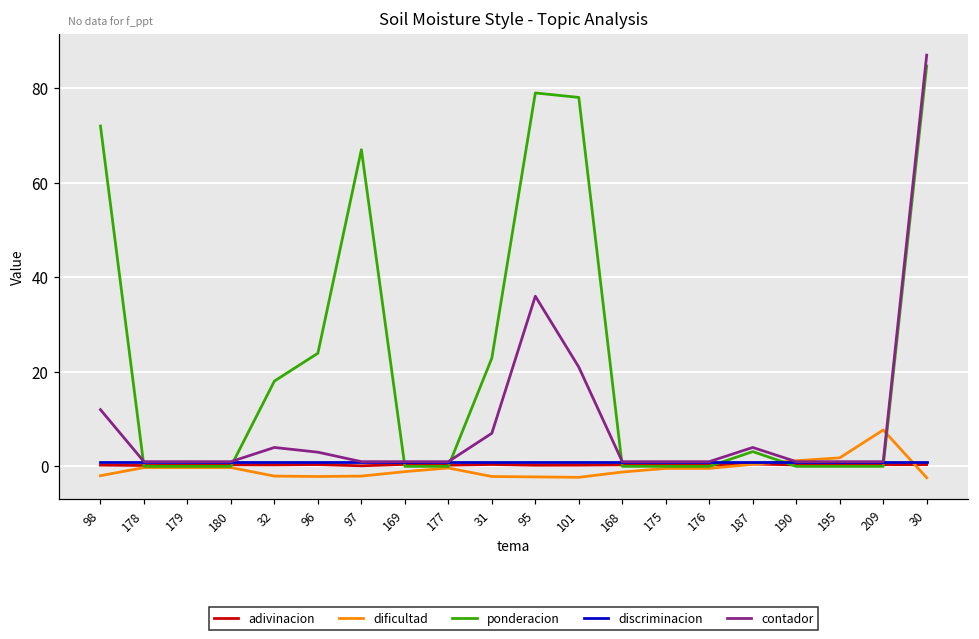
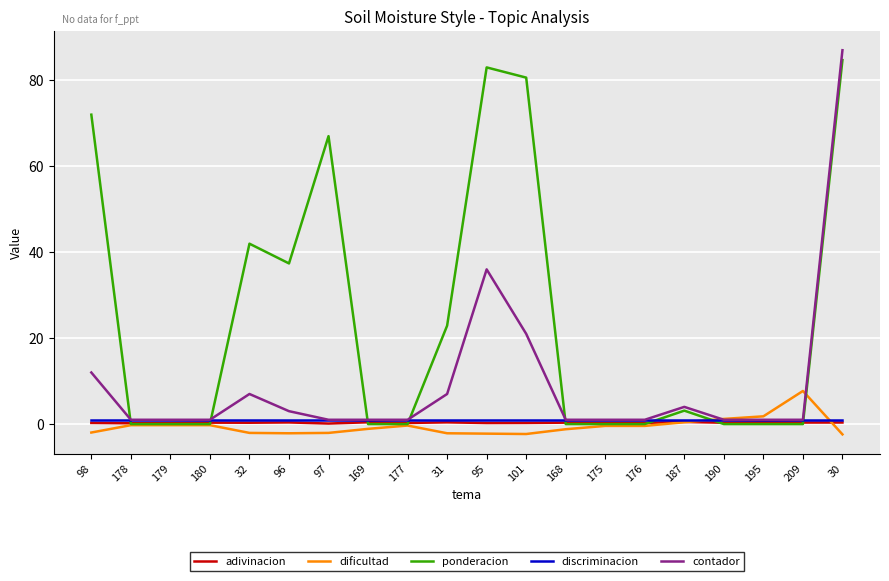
ponderacion, 32: 18 -> 42
contador, 32: 4 -> 7
ponderacion, 96: 24 -> 37
ponderacion, 95: 79 -> 83
ponderacion, 101: 78 -> 81
